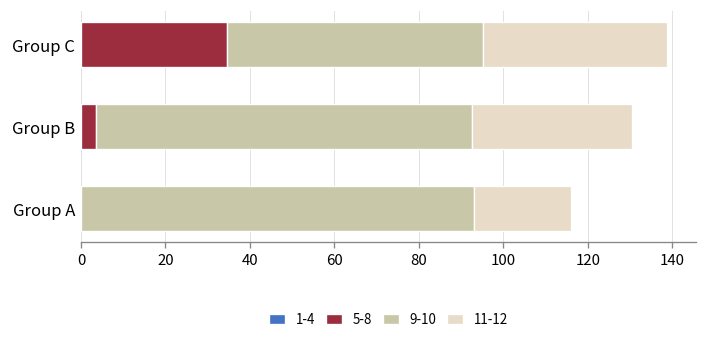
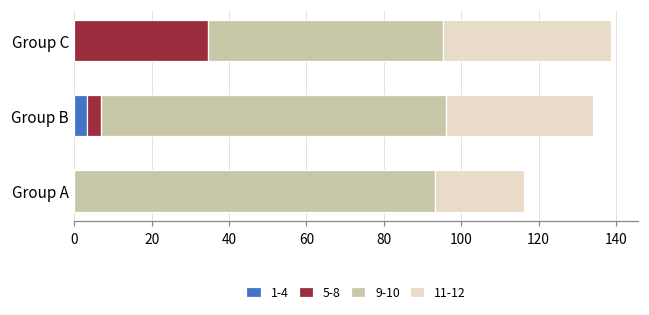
1-4, Group B: 0 -> 3
